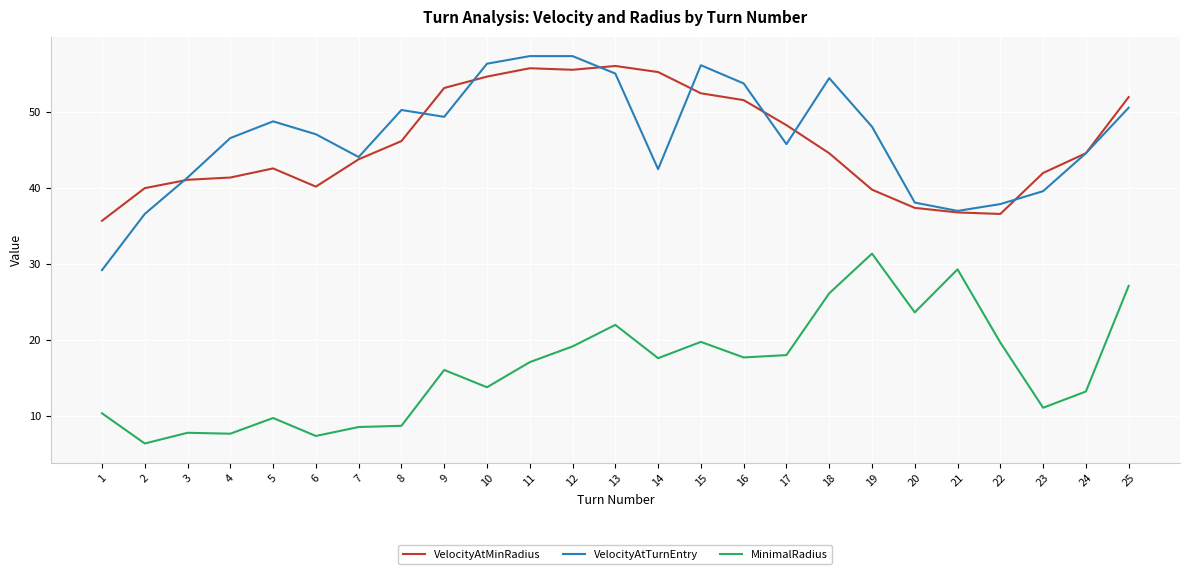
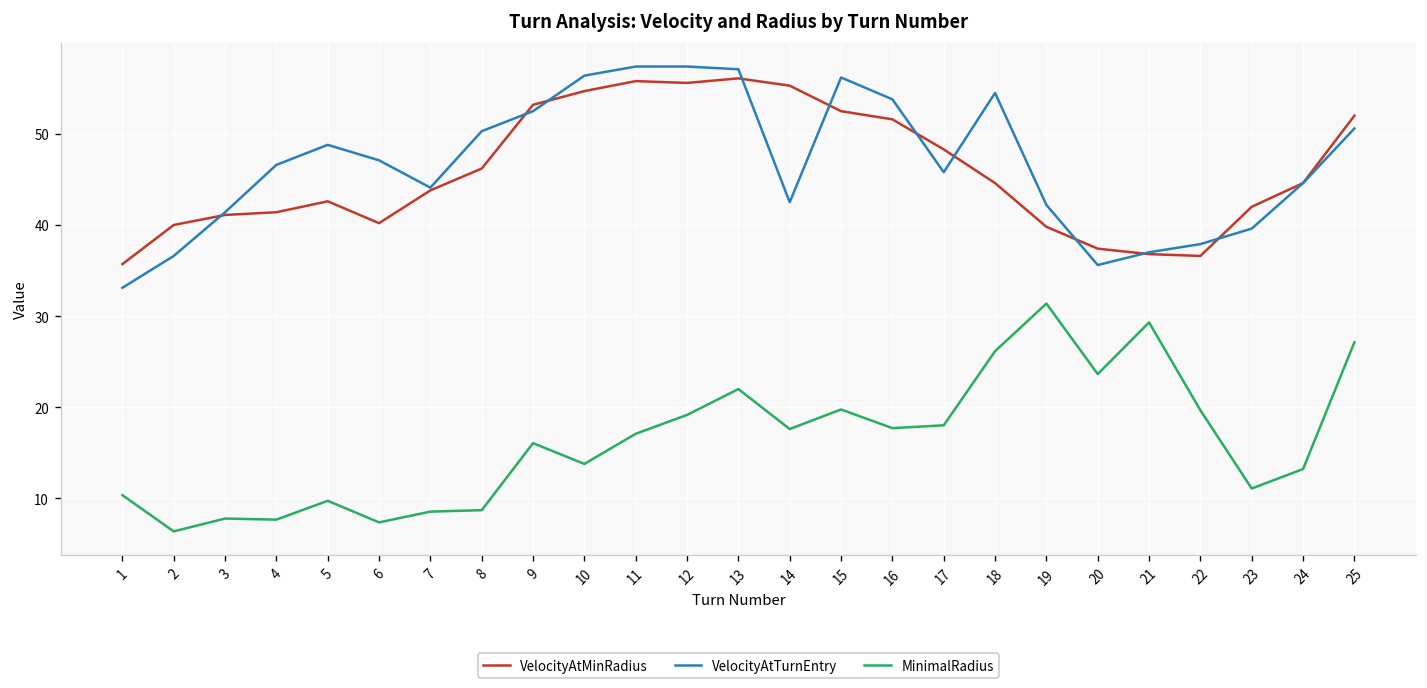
VelocityAtTurnEntry, 1: 29 -> 33
VelocityAtTurnEntry, 9: 49 -> 53
VelocityAtTurnEntry, 13: 55 -> 57
VelocityAtTurnEntry, 19: 48 -> 42
VelocityAtTurnEntry, 20: 38 -> 36
